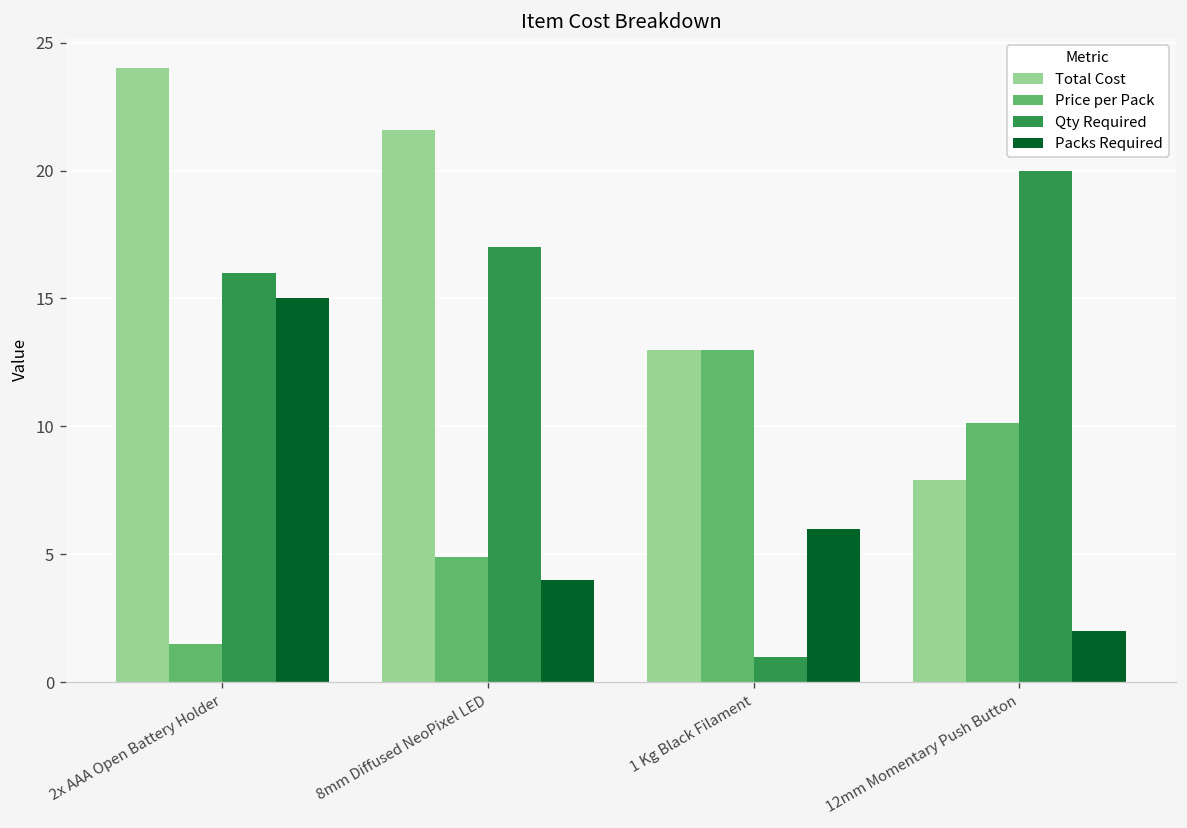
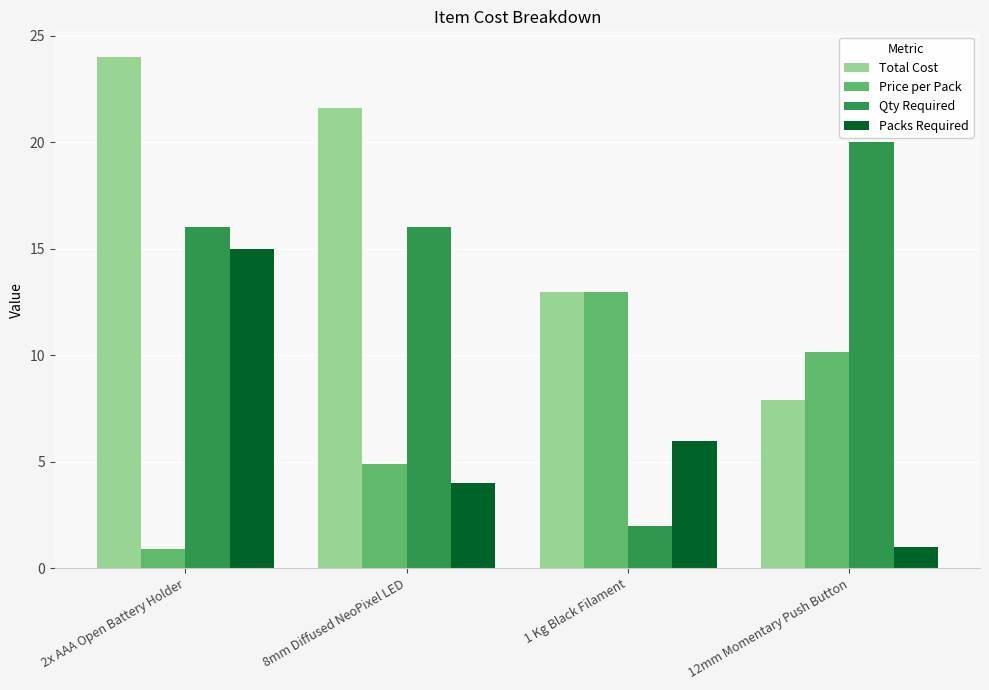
Price per Pack, 2x AAA Open Battery Holder: 1.5 -> 0.9
Qty Required, 8mm Diffused NeoPixel LED: 17 -> 16
Qty Required, 1 Kg Black Filament: 1 -> 2
Packs Required, 12mm Momentary Push Button: 2 -> 1
